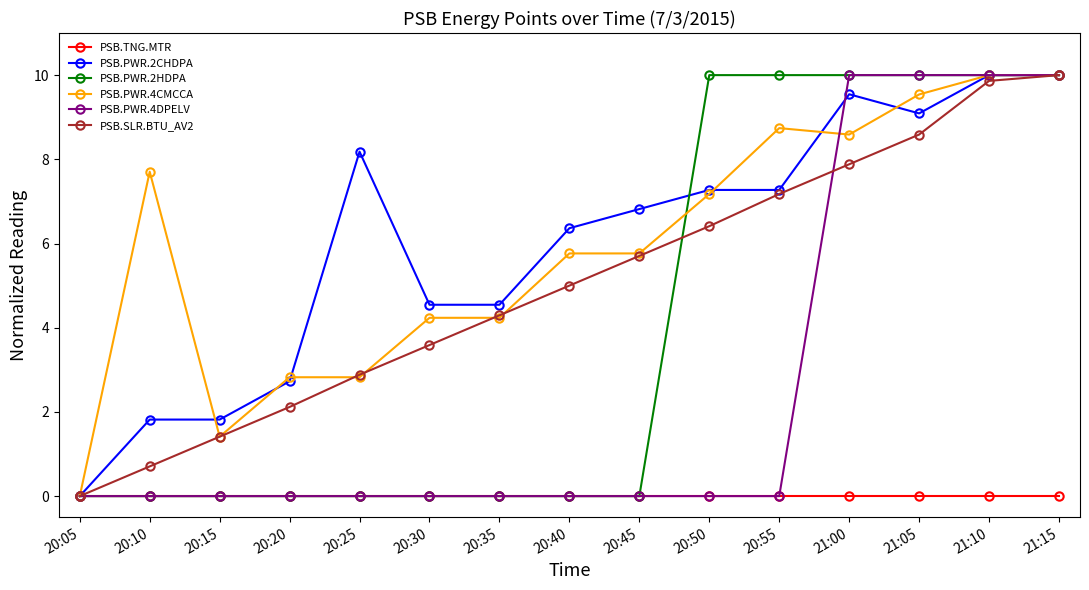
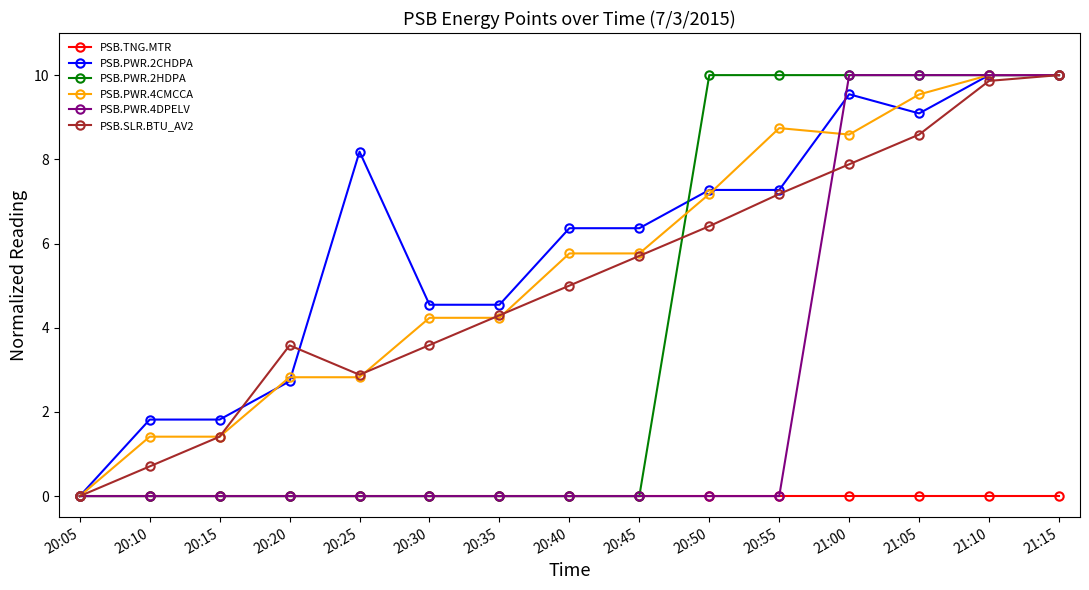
PSB.PWR.4CMCCA, 20:10: 7.7 -> 1.4
PSB.SLR.BTU_AV2, 20:20: 2.1 -> 3.6
PSB.PWR.2CHDPA, 20:45: 6.8 -> 6.4
